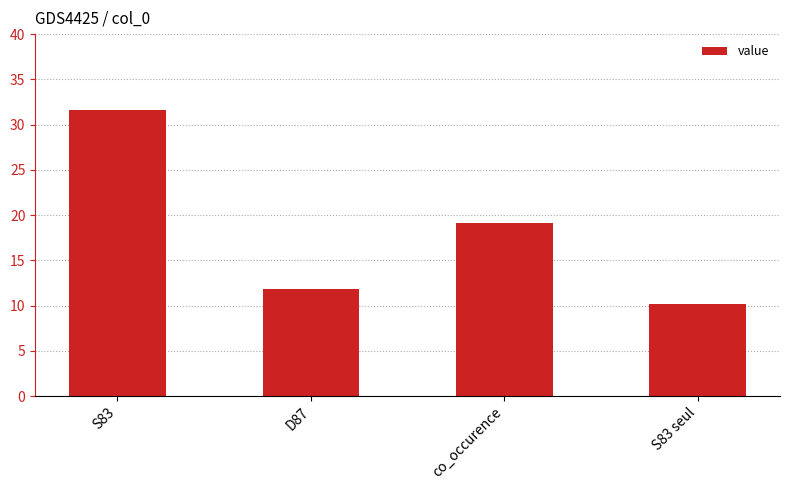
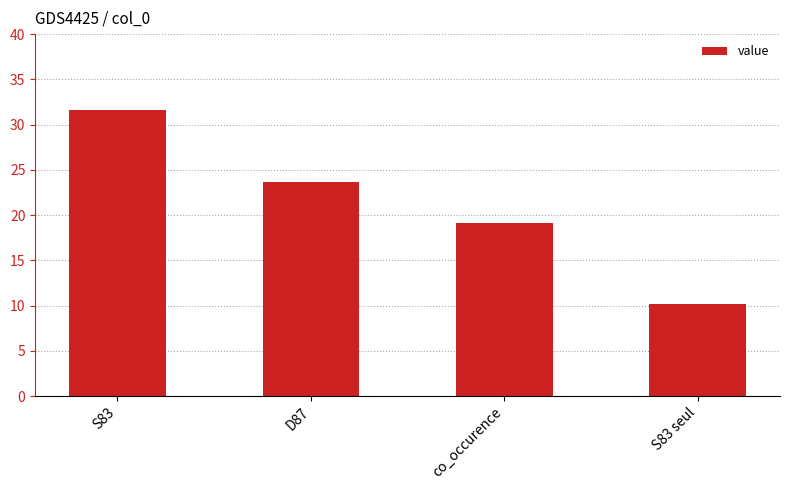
D87: 12 -> 24
